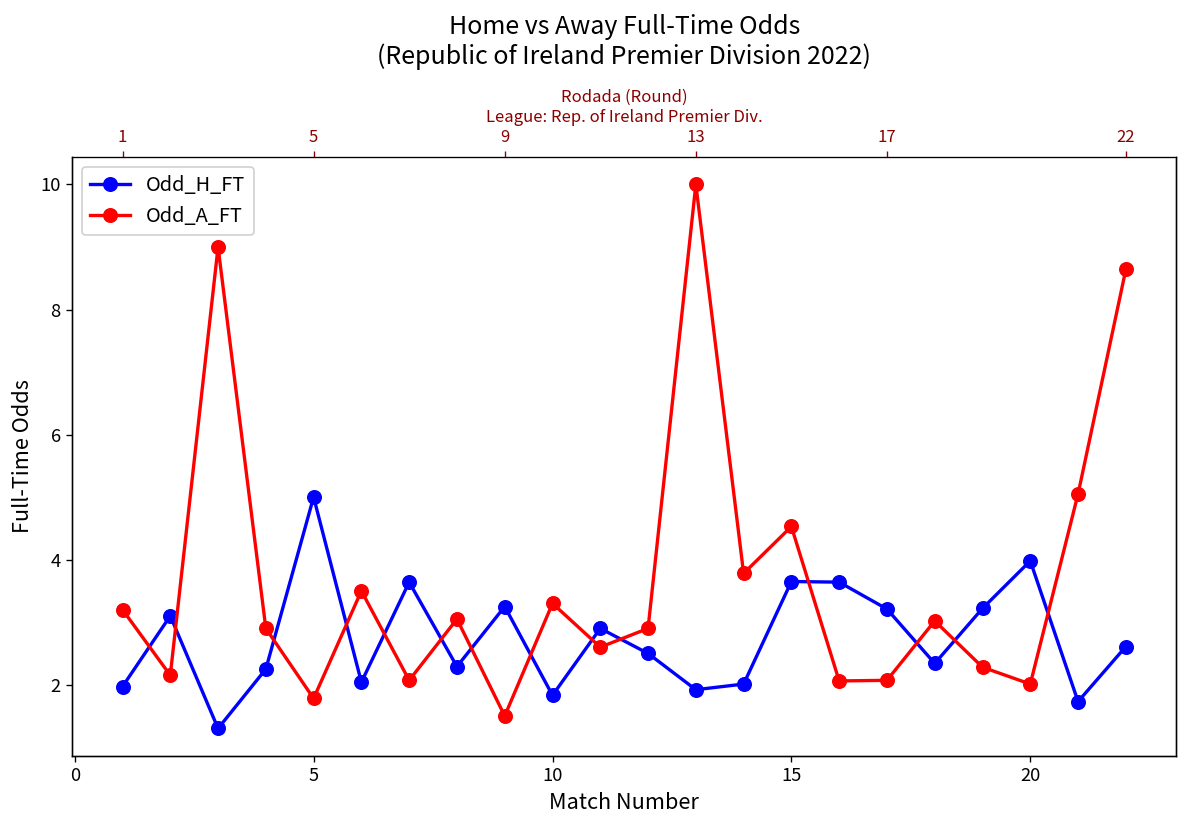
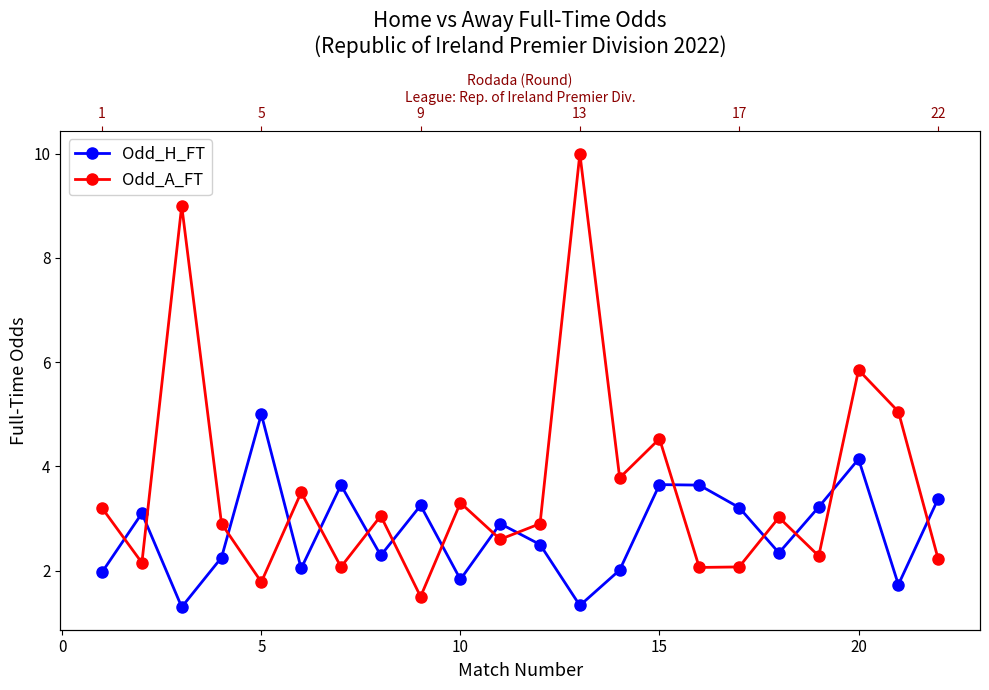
Odd_H_FT, 13: 1.9 -> 1.3
Odd_H_FT, 20: 4.0 -> 4.1
Odd_A_FT, 20: 2.0 -> 5.9
Odd_H_FT, 22: 2.6 -> 3.4
Odd_A_FT, 22: 8.6 -> 2.2
